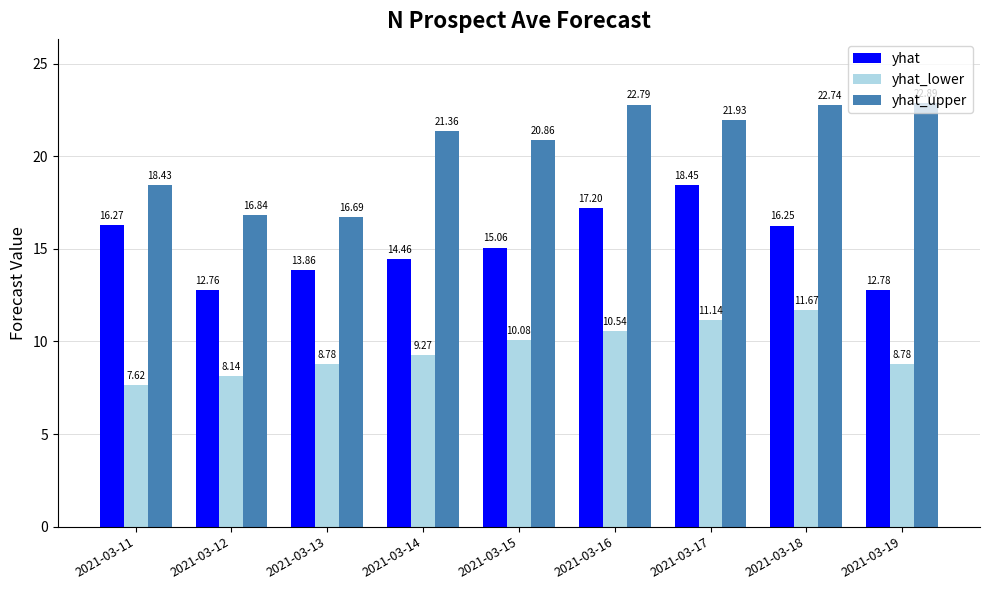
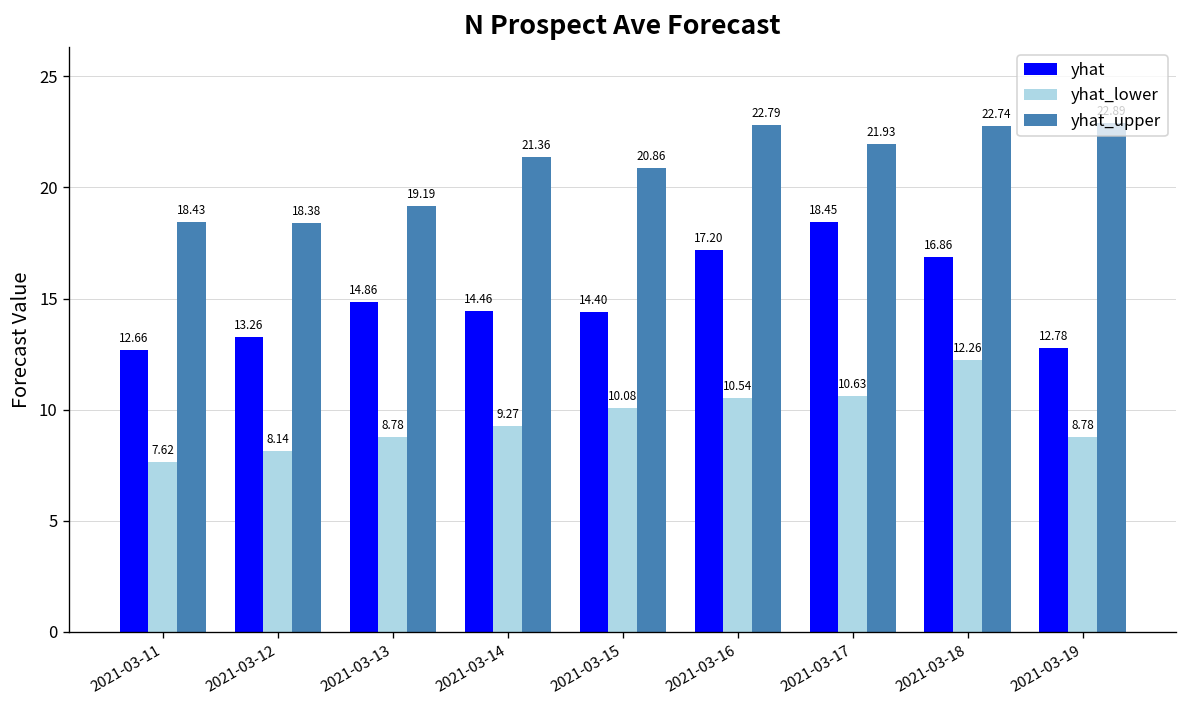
yhat, 2021-03-11: 16.27 -> 12.66
yhat, 2021-03-12: 12.76 -> 13.26
yhat_upper, 2021-03-12: 16.84 -> 18.38
yhat, 2021-03-13: 13.86 -> 14.86
yhat_upper, 2021-03-13: 16.69 -> 19.19
yhat, 2021-03-15: 15.06 -> 14.40
yhat_lower, 2021-03-17: 11.14 -> 10.63
yhat, 2021-03-18: 16.25 -> 16.86
yhat_lower, 2021-03-18: 11.67 -> 12.26
